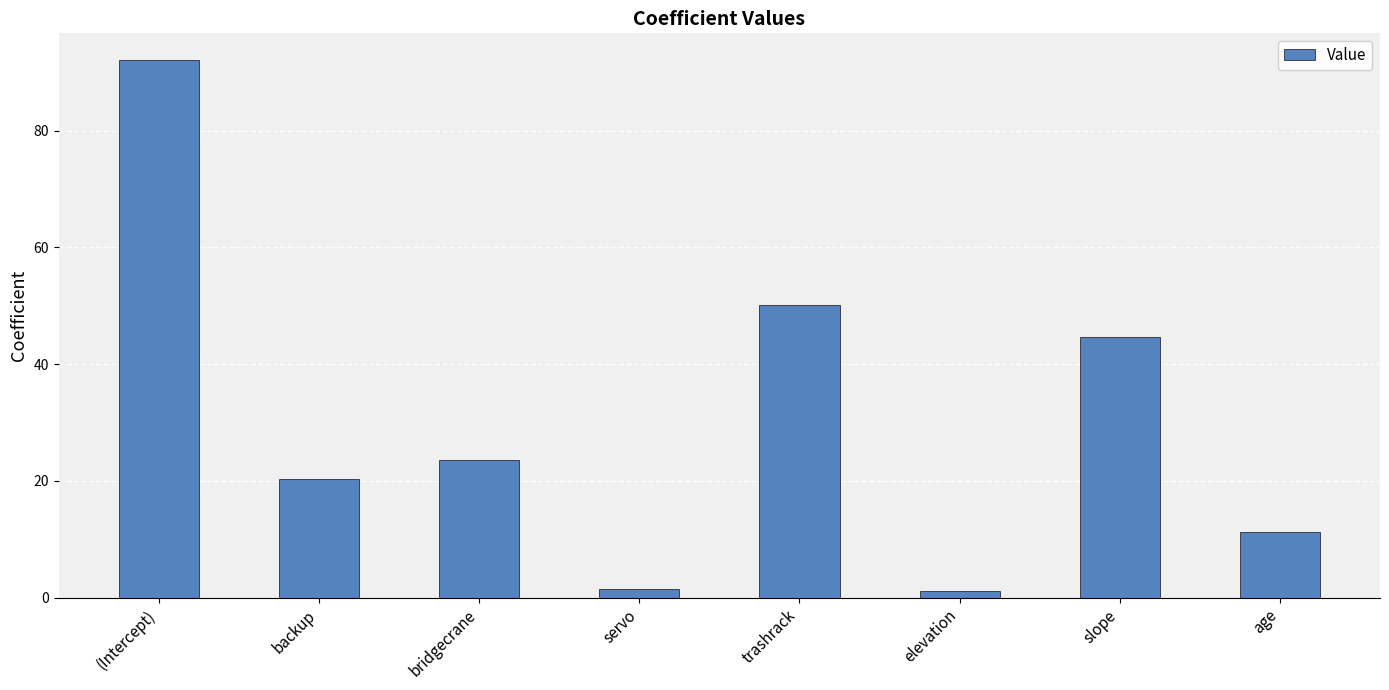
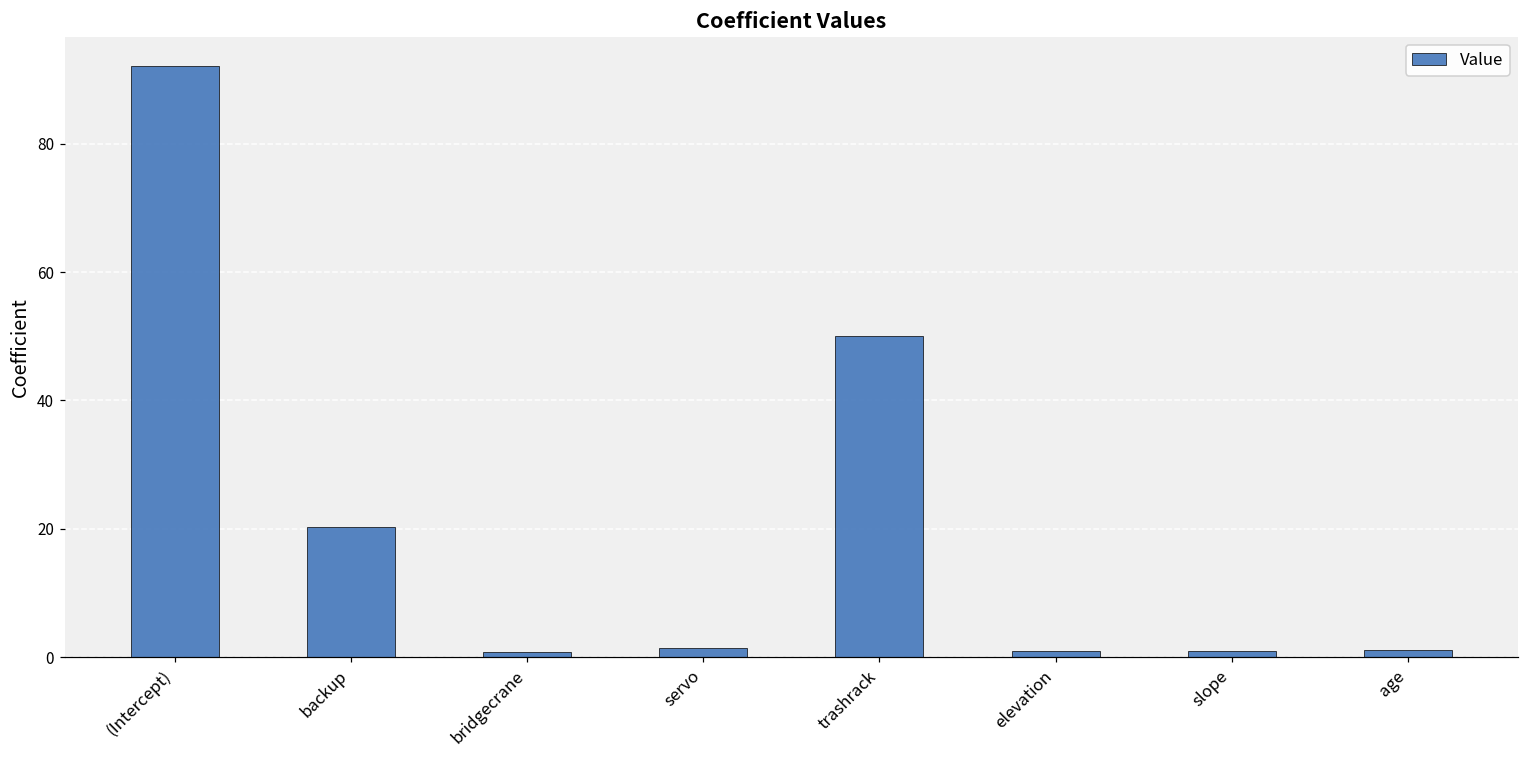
bridgecrane: 24 -> 1
slope: 45 -> 1
age: 11 -> 1
